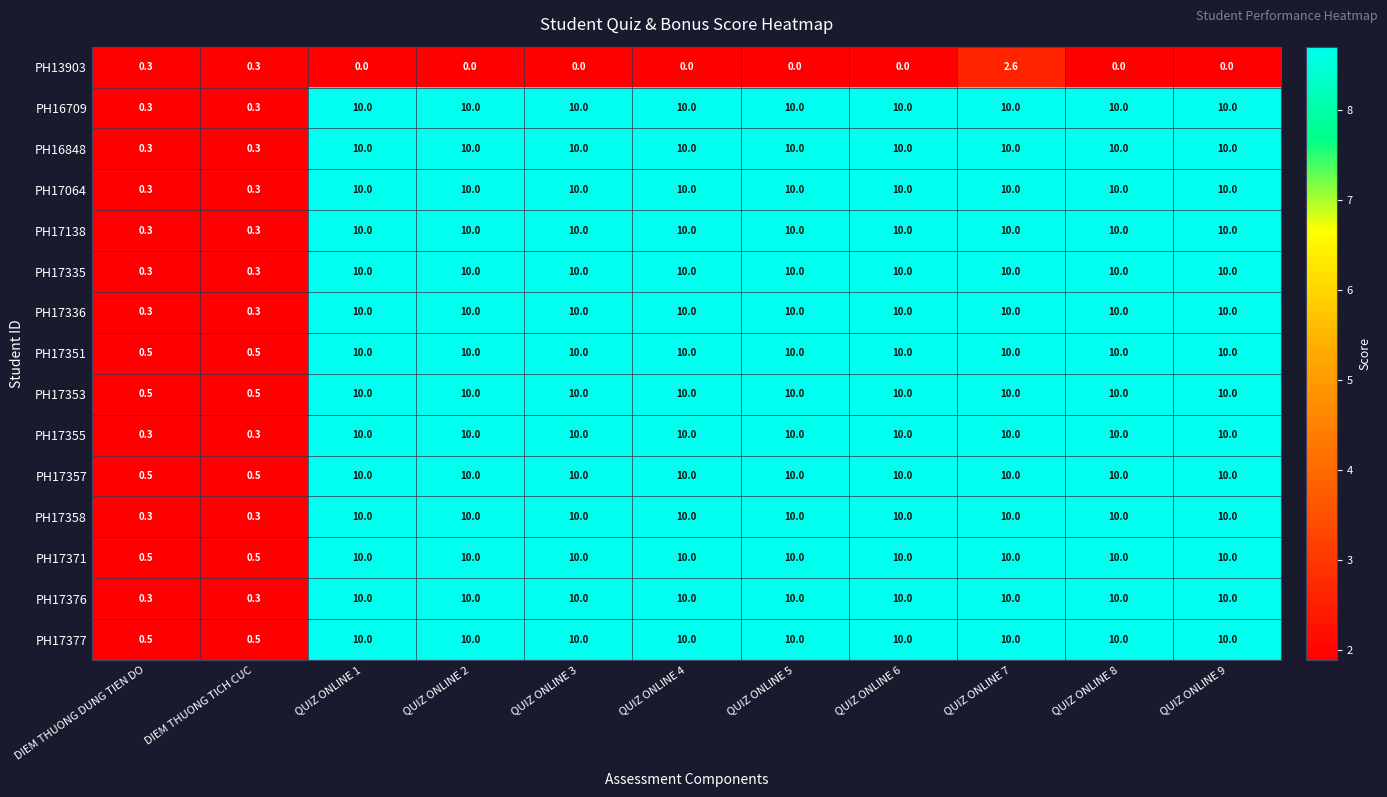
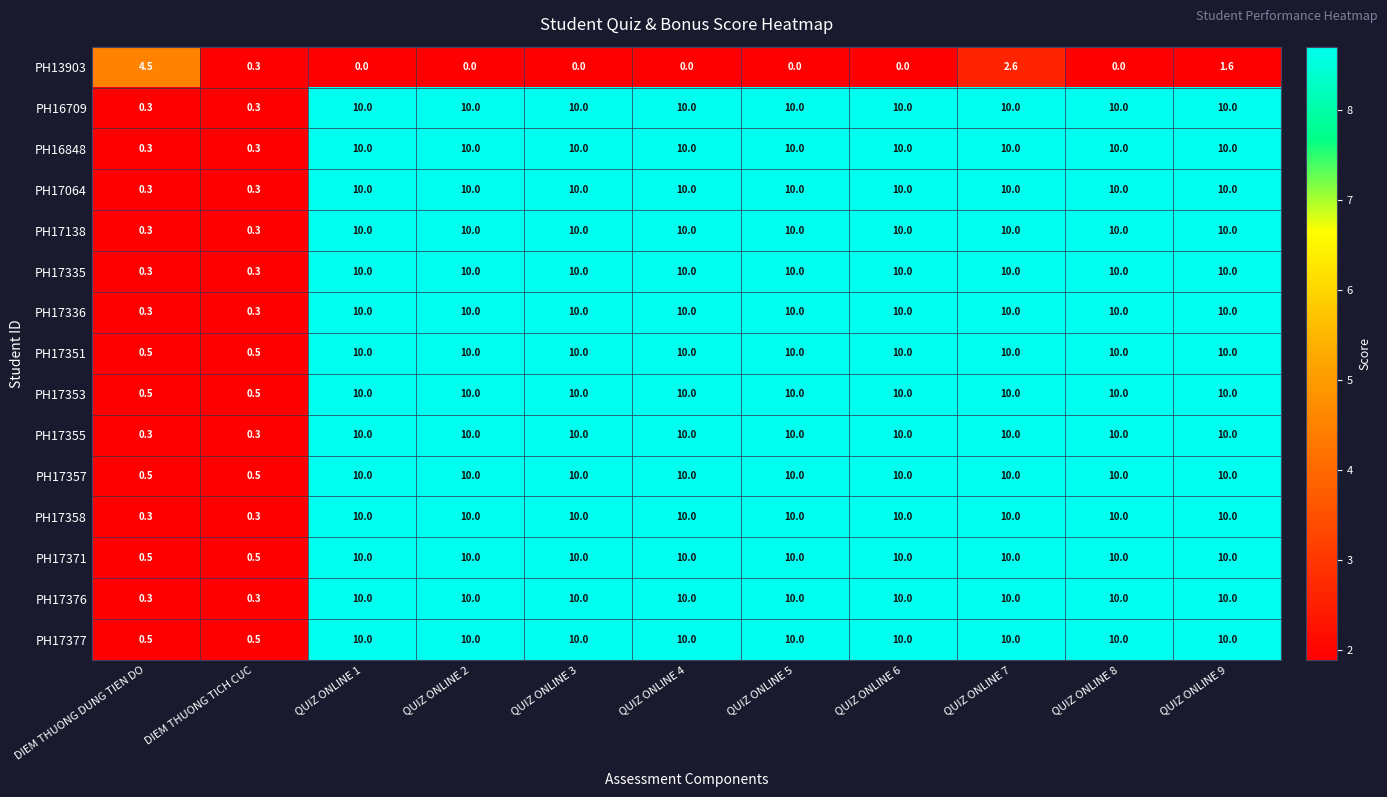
PH13903, DIEM THUONG DUNG TIEN DO: 0.3 -> 4.5
PH13903, QUIZ ONLINE 9: 0.0 -> 1.6
